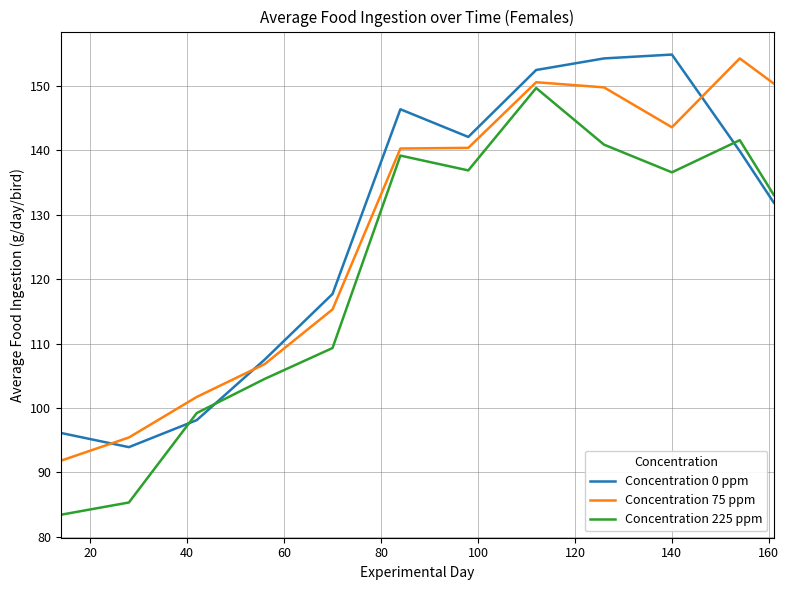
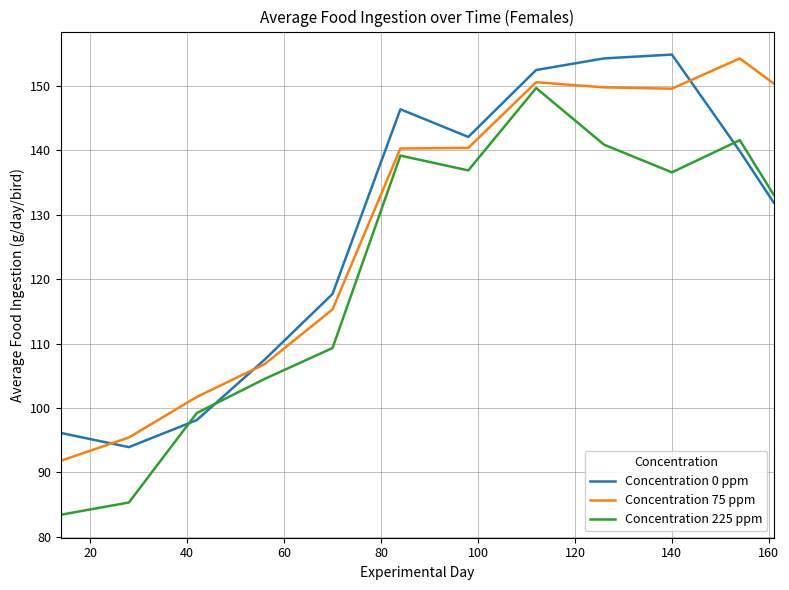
Concentration 75 ppm, 140: 144 -> 150
